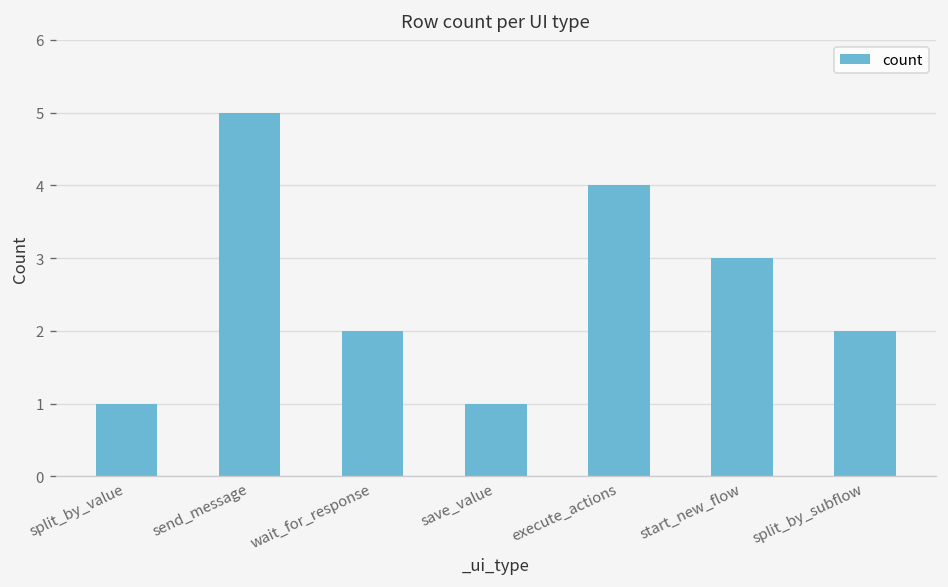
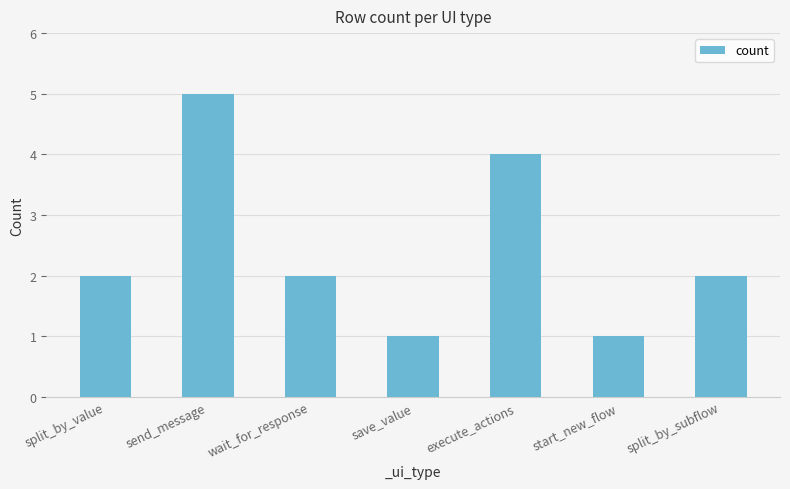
split_by_value: 1 -> 2
start_new_flow: 3 -> 1
